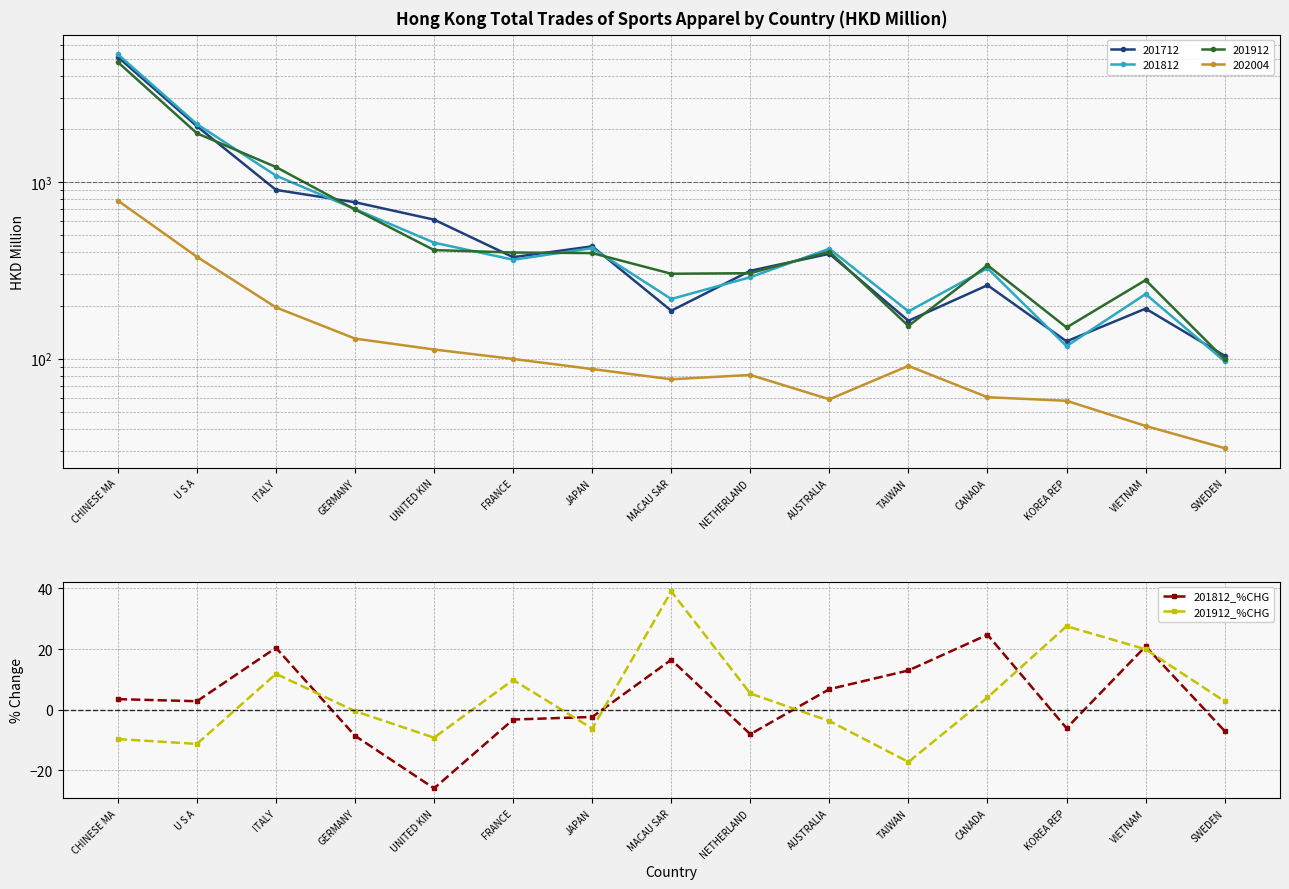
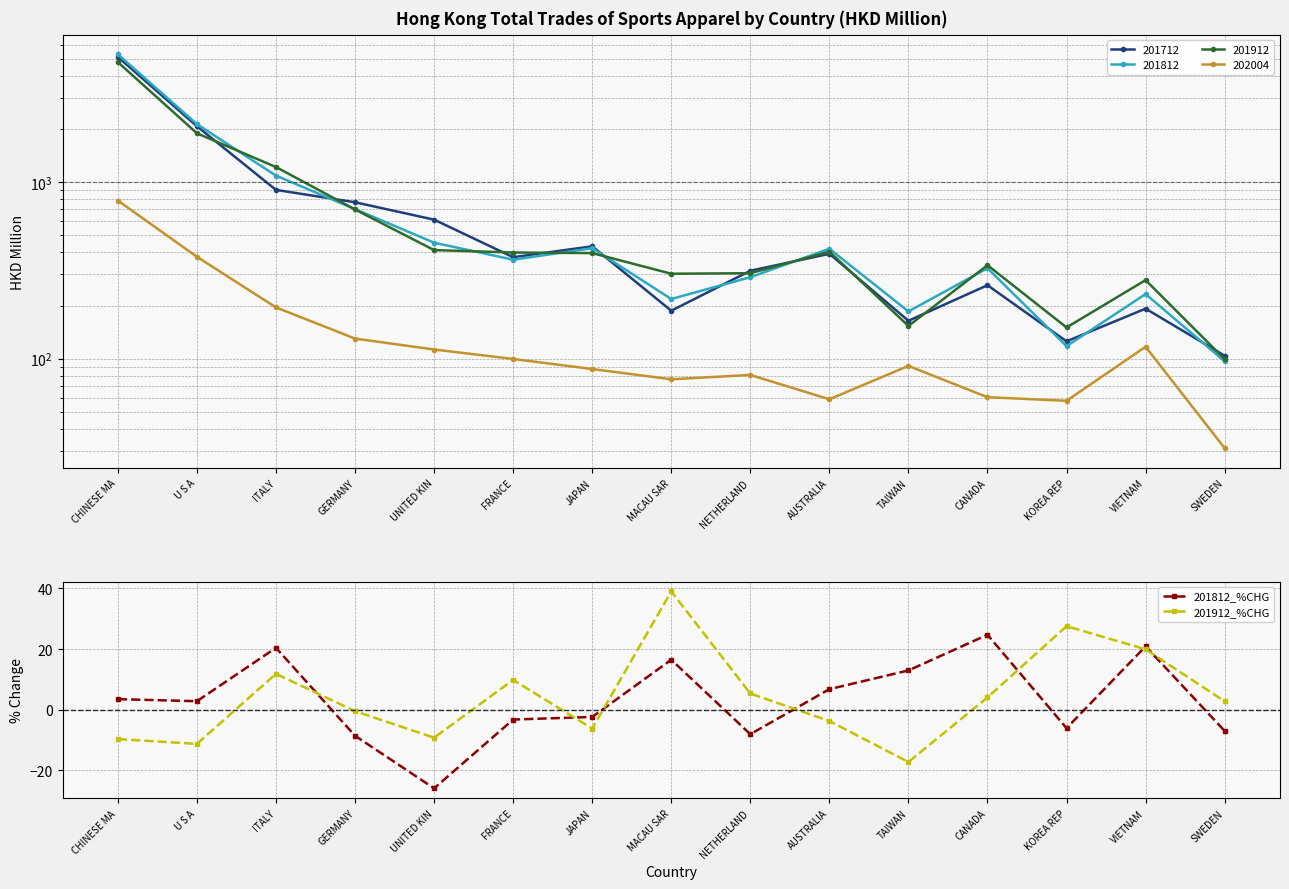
Hong Kong Total Trades of Sports Apparel by Country (HKD Million), 202004, VIETNAM: 42 -> 120
